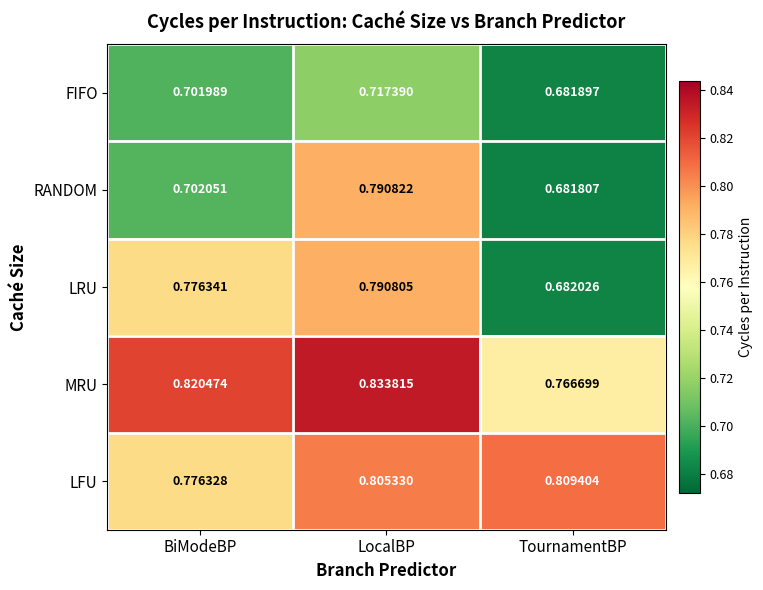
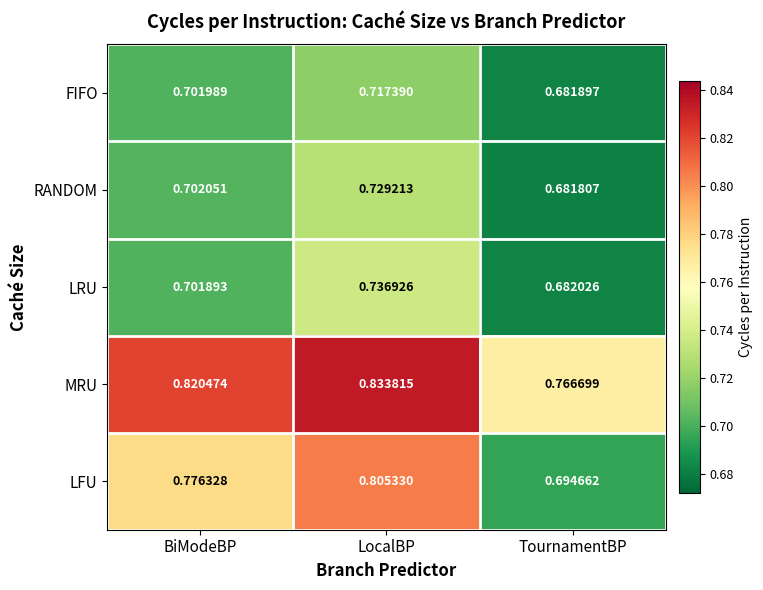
RANDOM, LocalBP: 0.790822 -> 0.729213
LRU, BiModeBP: 0.776341 -> 0.701893
LRU, LocalBP: 0.790805 -> 0.736926
LFU, TournamentBP: 0.809404 -> 0.694662
